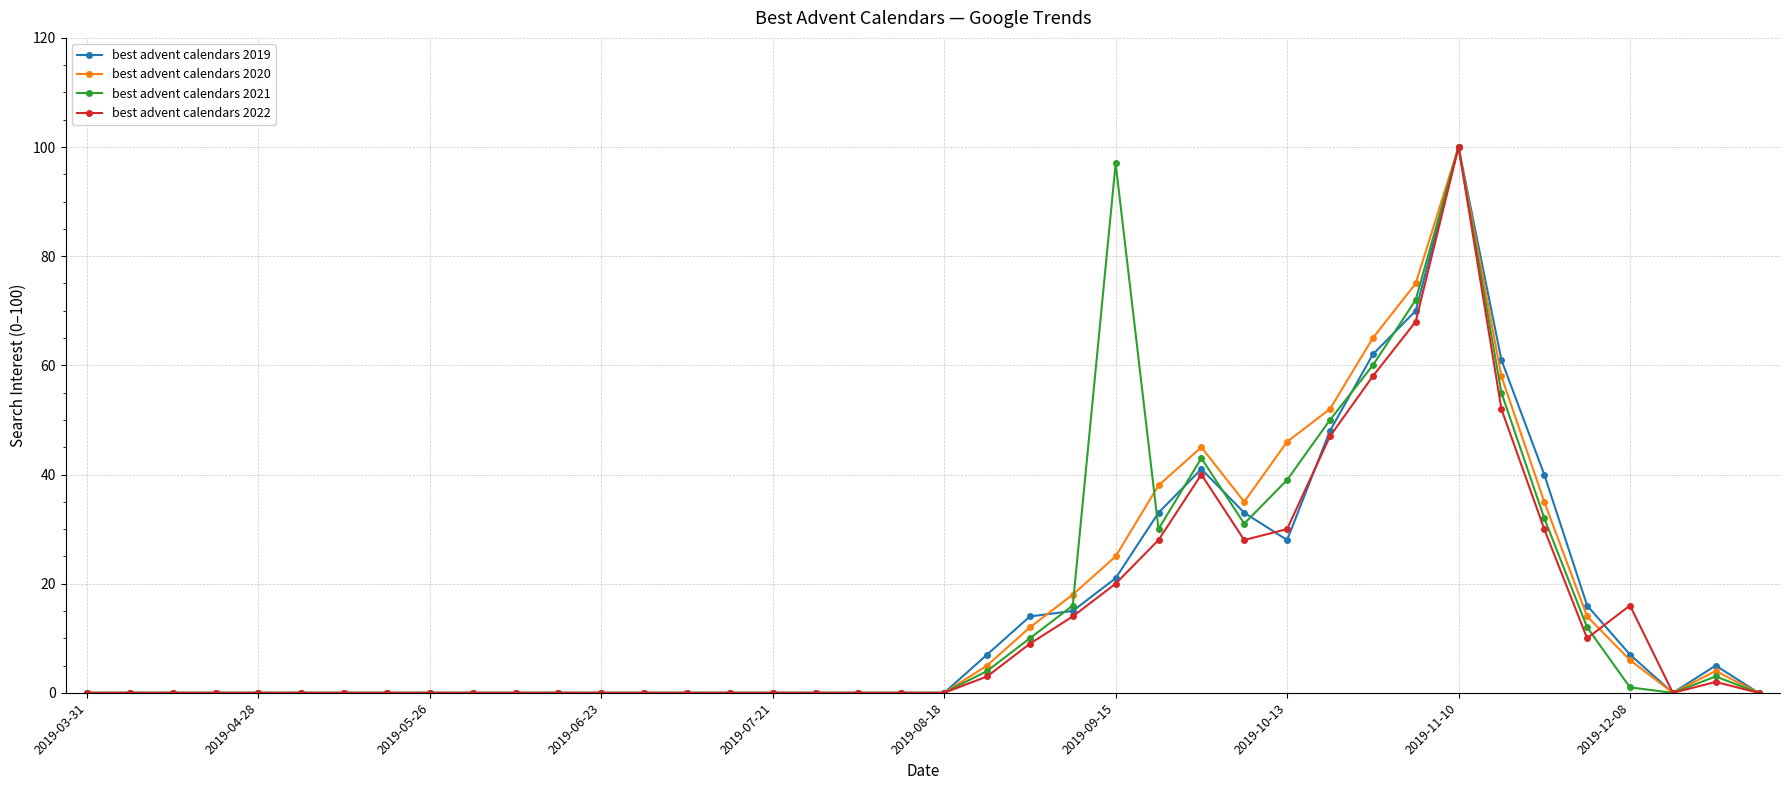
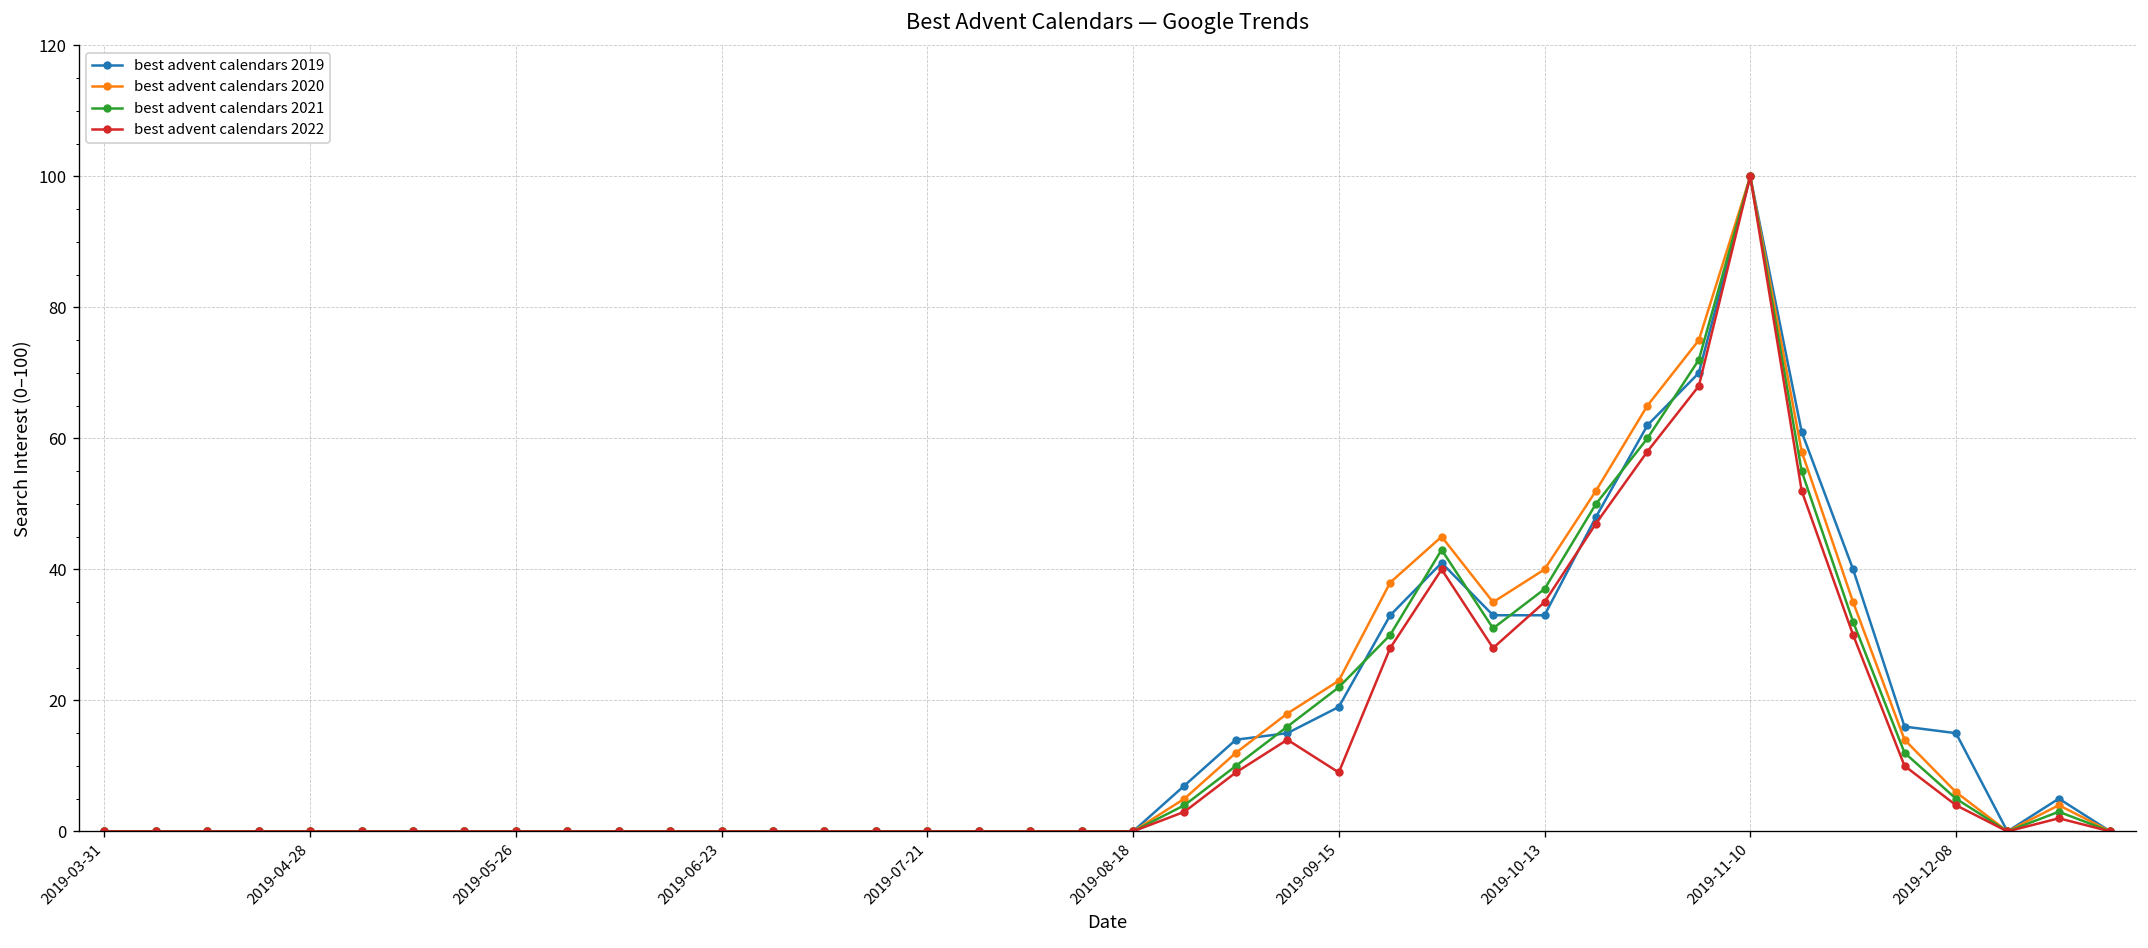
best advent calendars 2019, 2019-09-15: 21 -> 19
best advent calendars 2020, 2019-09-15: 25 -> 23
best advent calendars 2021, 2019-09-15: 97 -> 22
best advent calendars 2022, 2019-09-15: 20 -> 9
best advent calendars 2019, 2019-10-13: 28 -> 33
best advent calendars 2020, 2019-10-13: 46 -> 40
best advent calendars 2021, 2019-10-13: 39 -> 37
best advent calendars 2022, 2019-10-13: 30 -> 35
best advent calendars 2019, 2019-12-08: 7 -> 15
best advent calendars 2021, 2019-12-08: 1 -> 5
best advent calendars 2022, 2019-12-08: 16 -> 4
